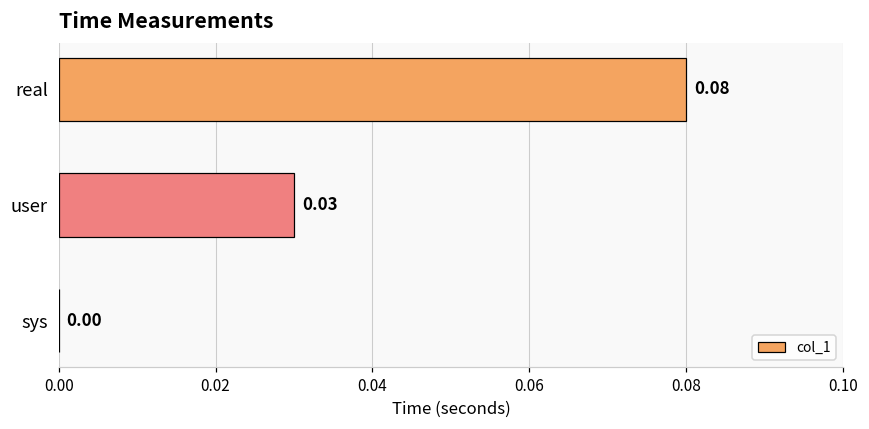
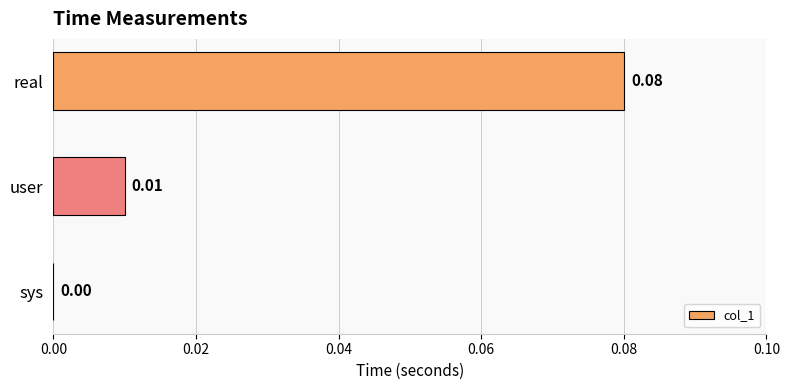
user: 0.03 -> 0.01
